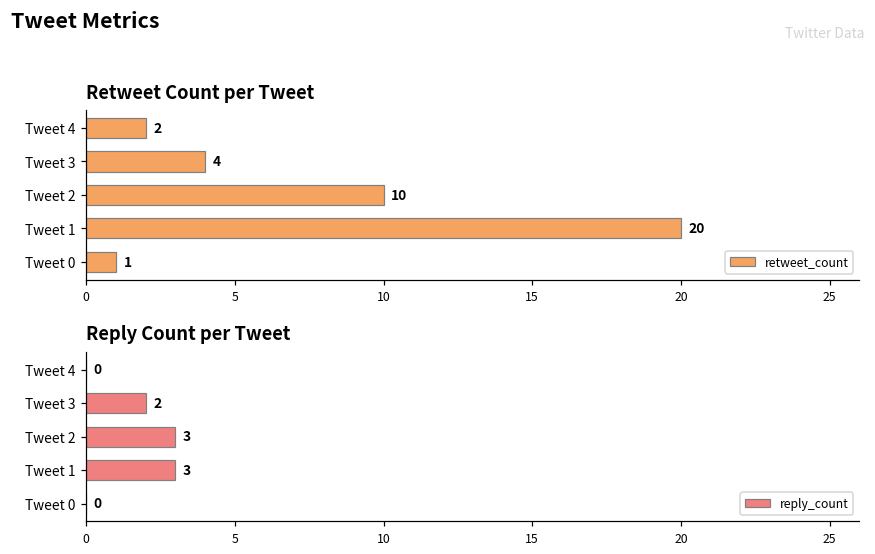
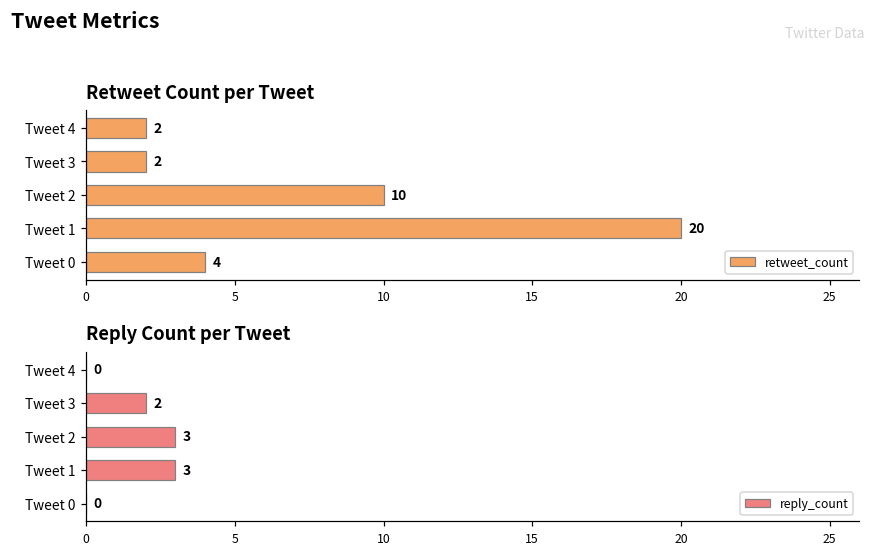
Retweet Count per Tweet, Tweet 3: 4 -> 2
Retweet Count per Tweet, Tweet 0: 1 -> 4
